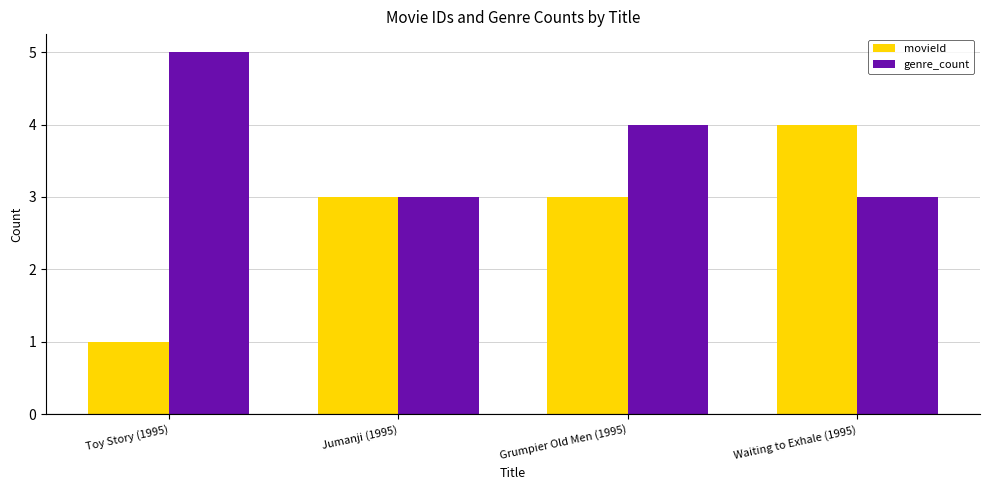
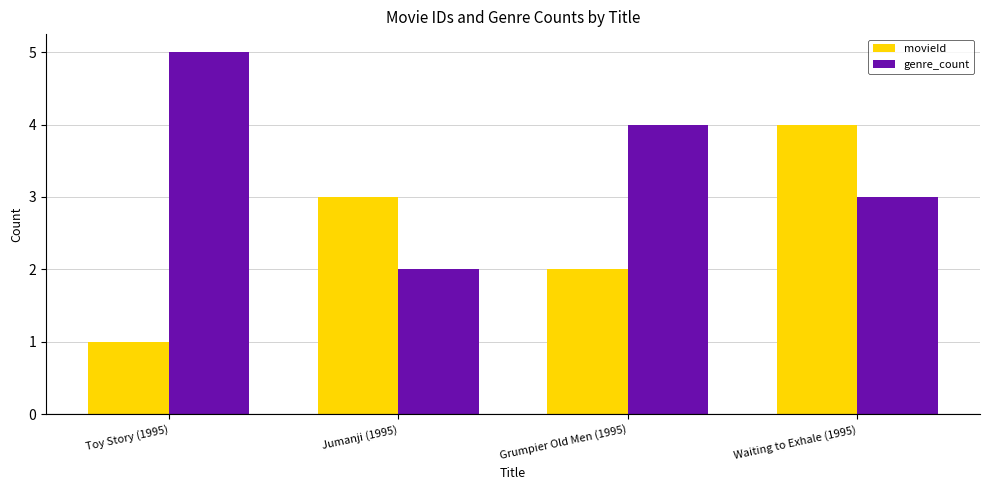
genre_count, Jumanji (1995): 3 -> 2
movieId, Grumpier Old Men (1995): 3 -> 2
